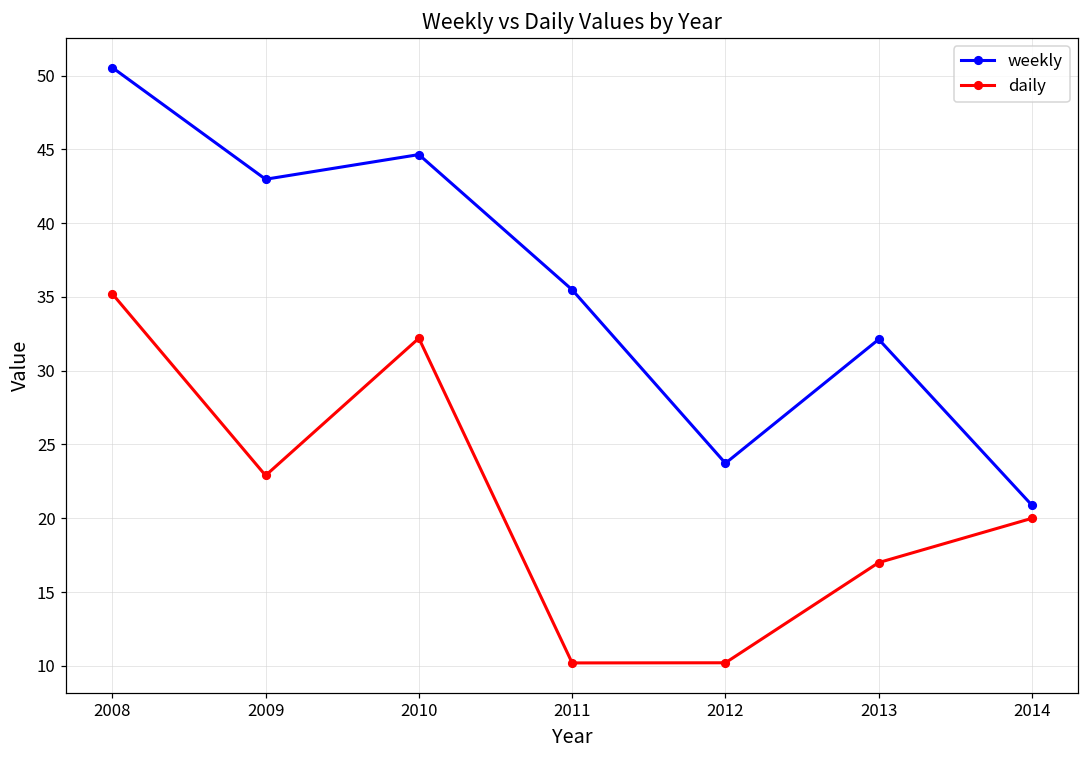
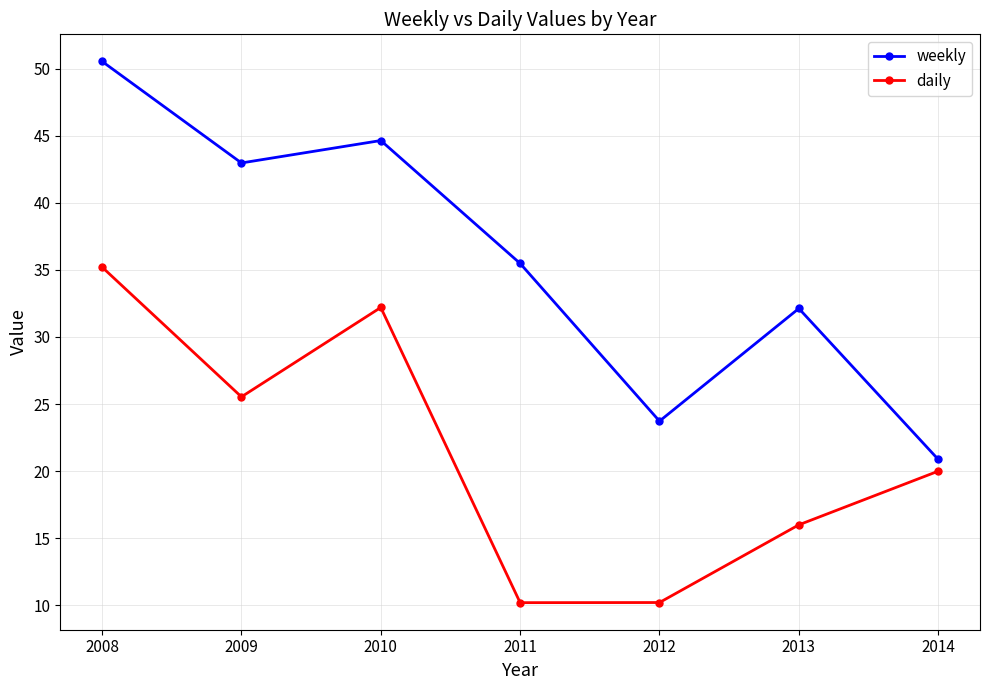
daily, 2009: 22.9 -> 25.5
daily, 2013: 17 -> 16
